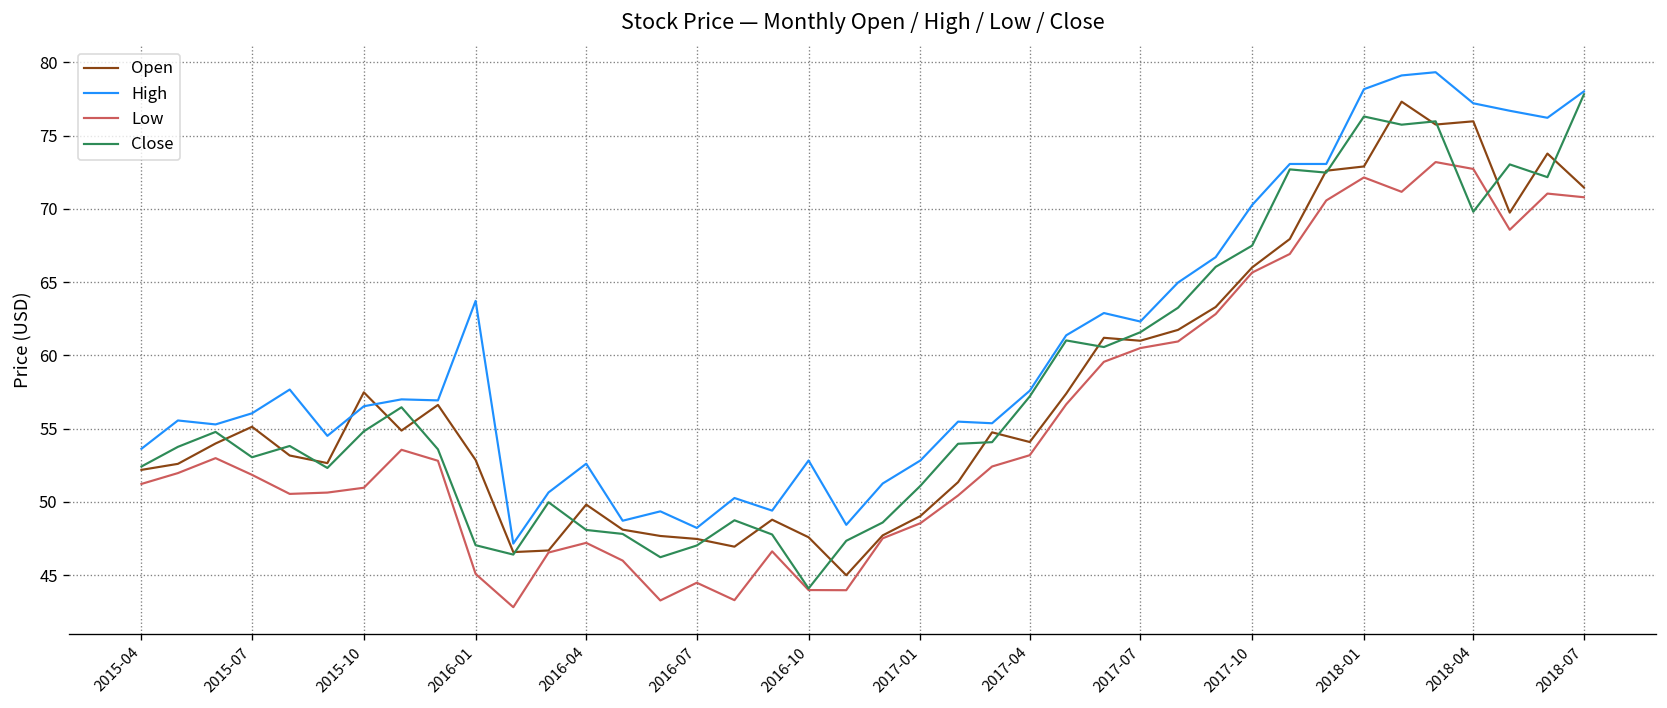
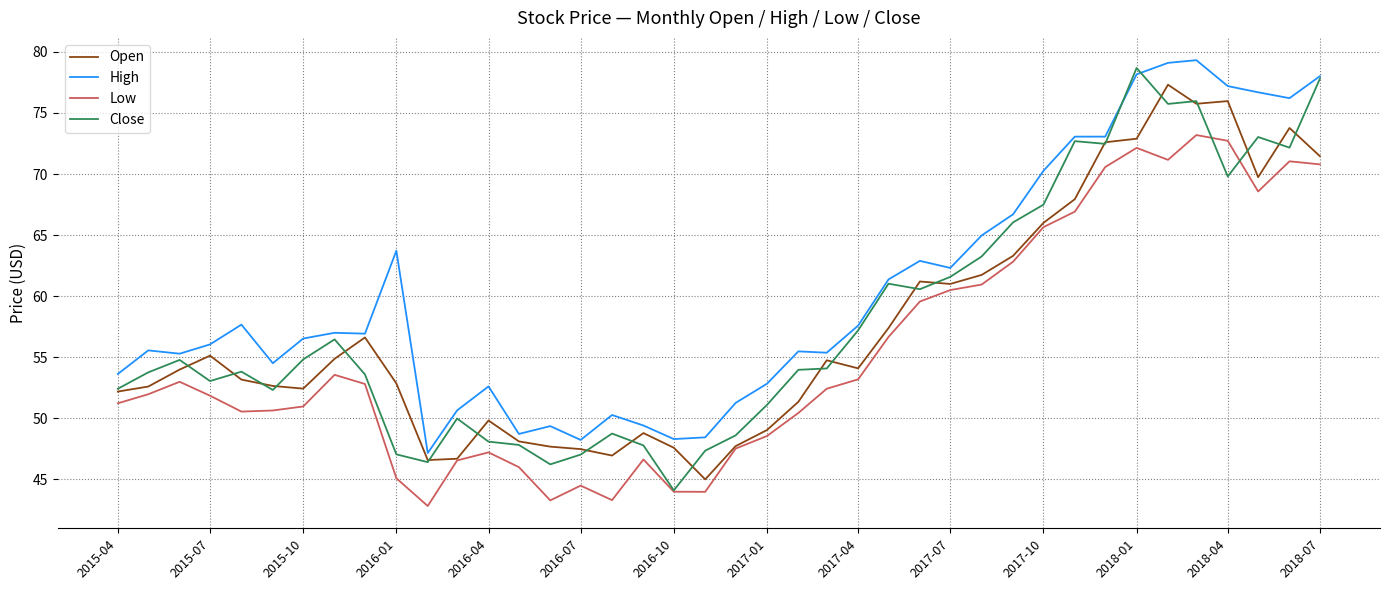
Open, 2015-10: 57.5 -> 52.4
High, 2016-10: 52.8 -> 48.3
Close, 2018-01: 76.3 -> 78.7
